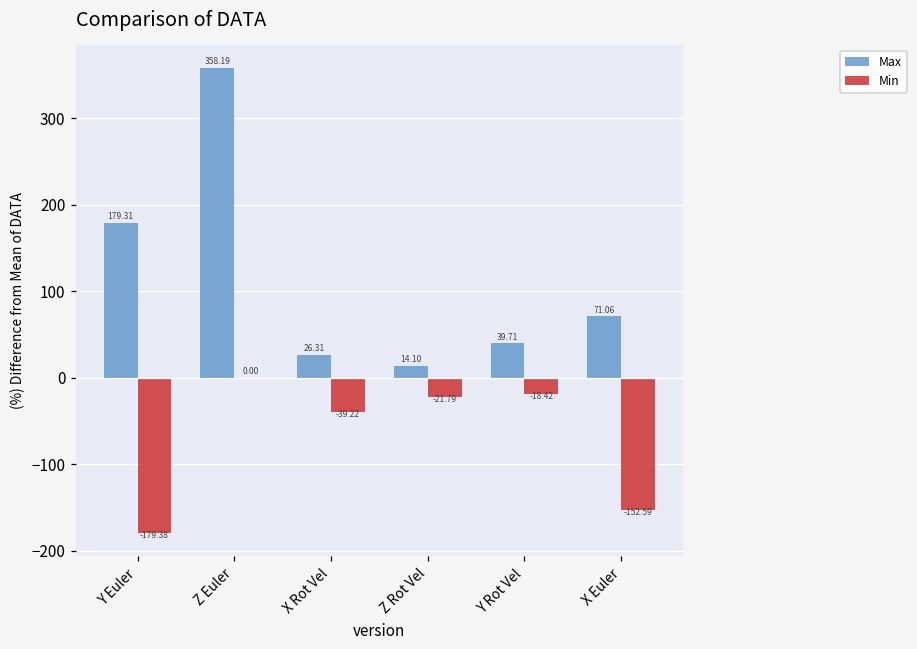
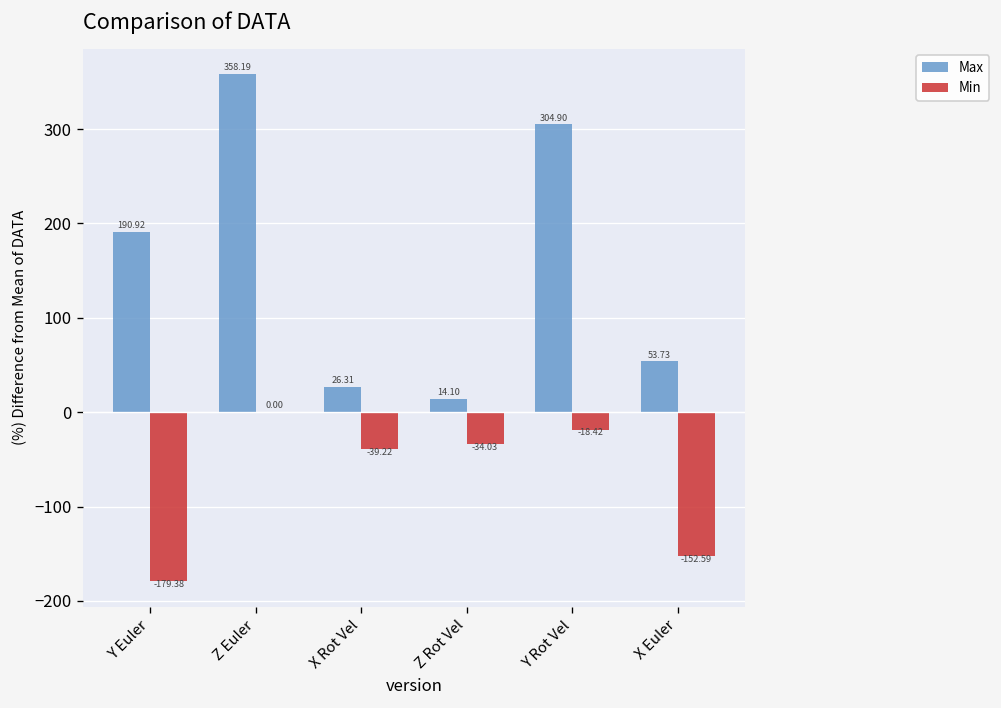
Max, Y Euler: 179.31 -> 190.92
Min, Z Rot Vel: -21.79 -> -34.03
Max, Y Rot Vel: 39.71 -> 304.90
Max, X Euler: 71.06 -> 53.73
